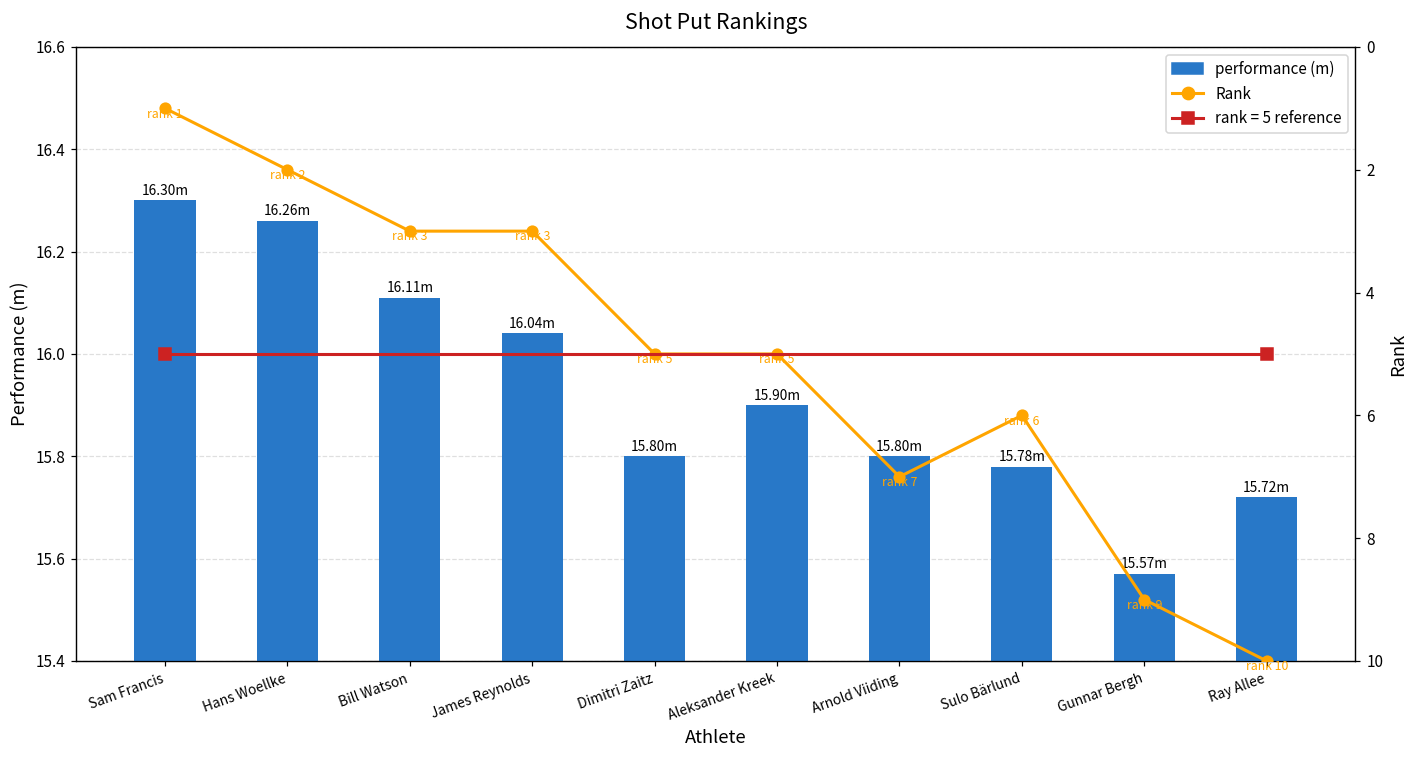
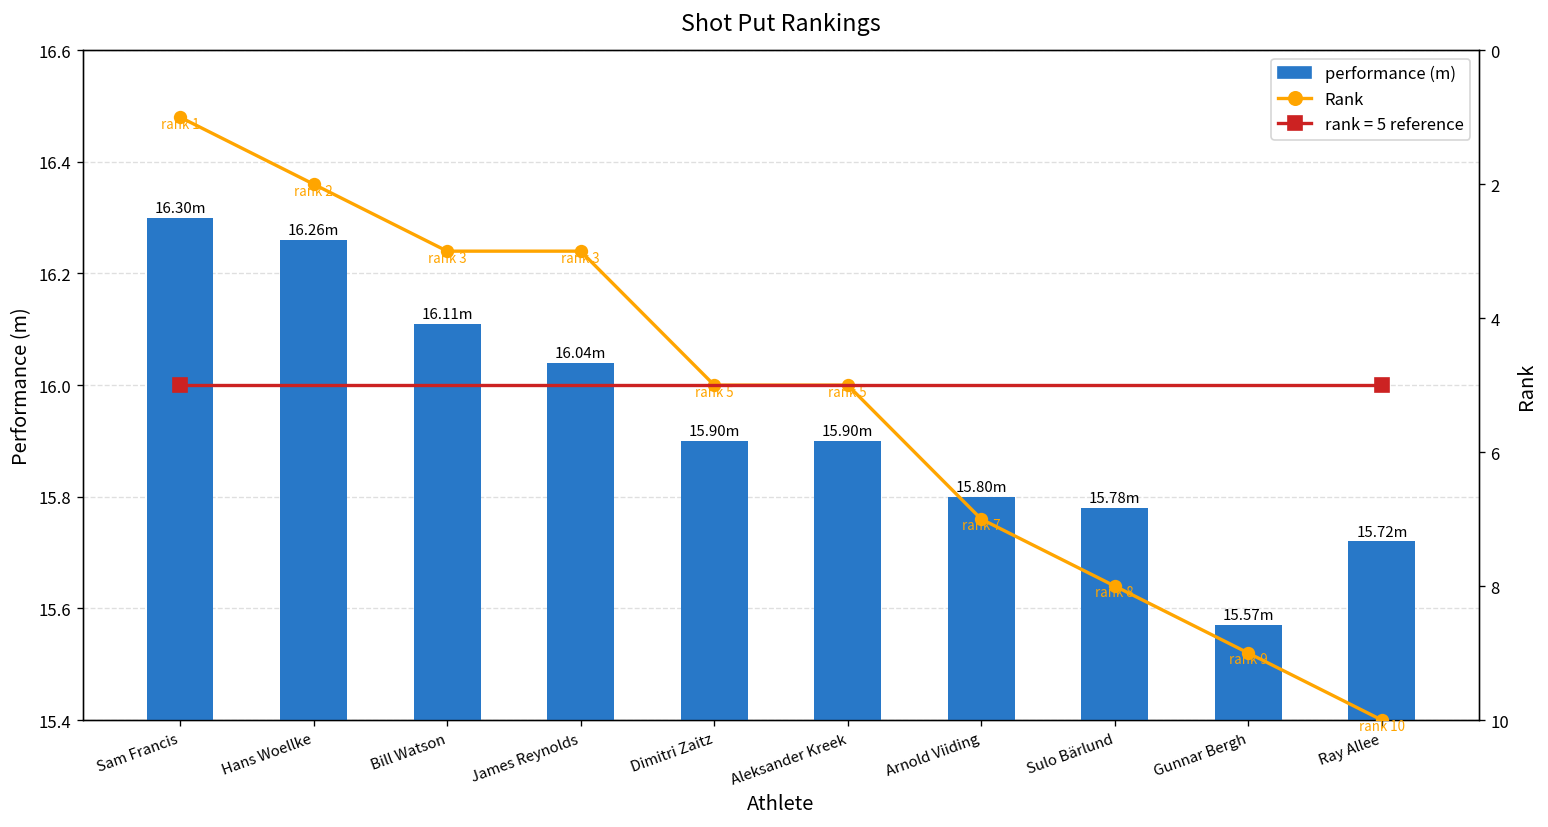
performance (m), Dimitri Zaitz: 15.80m -> 15.90m
Rank, Sulo Bärlund: 6 -> 8
